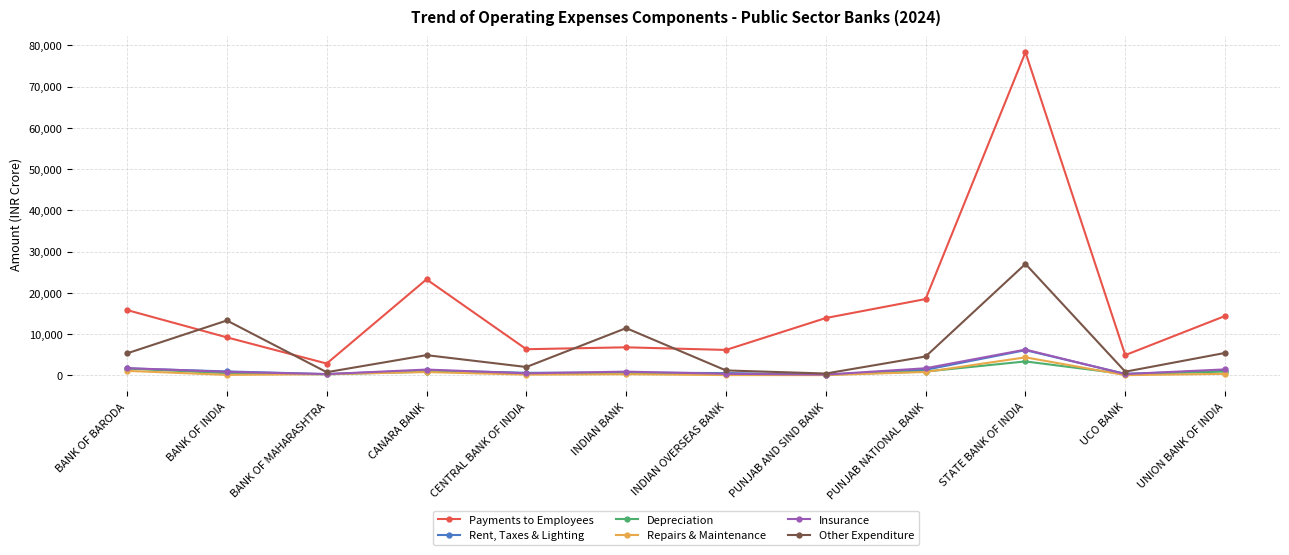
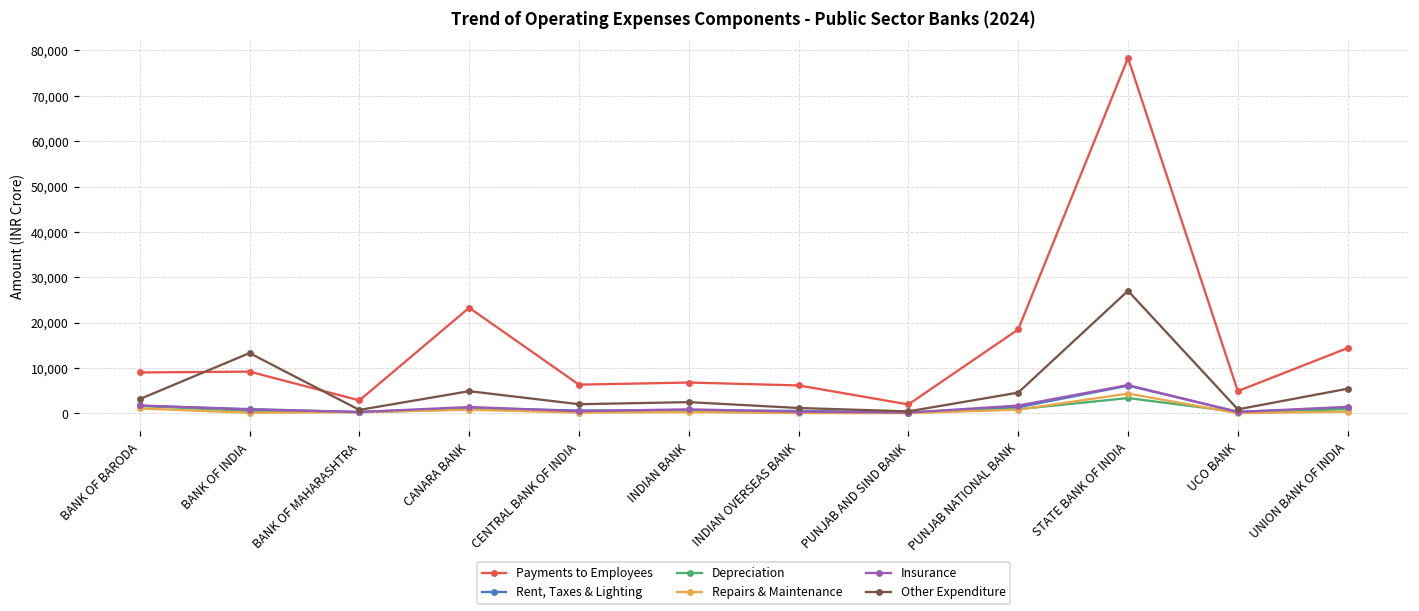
Payments to Employees, BANK OF BARODA: 16,000 -> 9,000
Other Expenditure, BANK OF BARODA: 5,000 -> 3,000
Other Expenditure, INDIAN BANK: 11,000 -> 2,000
Payments to Employees, PUNJAB AND SIND BANK: 14,000 -> 2,000
